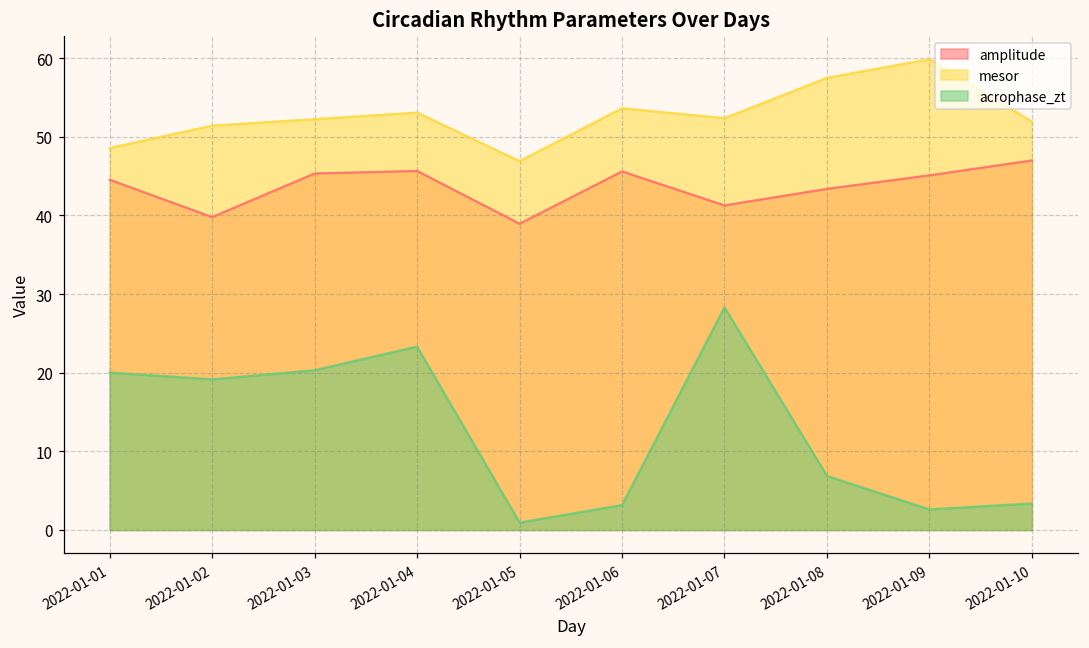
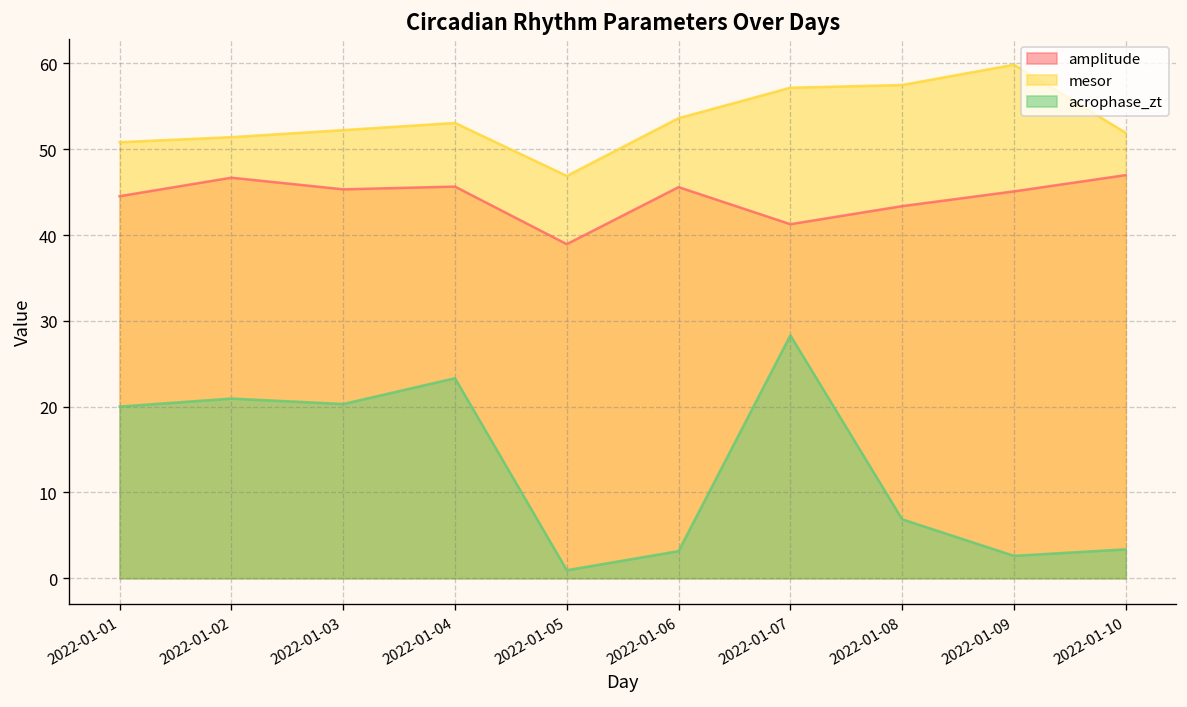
mesor, 2022-01-01: 49 -> 51
amplitude, 2022-01-02: 40 -> 47
acrophase_zt, 2022-01-02: 19 -> 21
mesor, 2022-01-07: 52 -> 57
